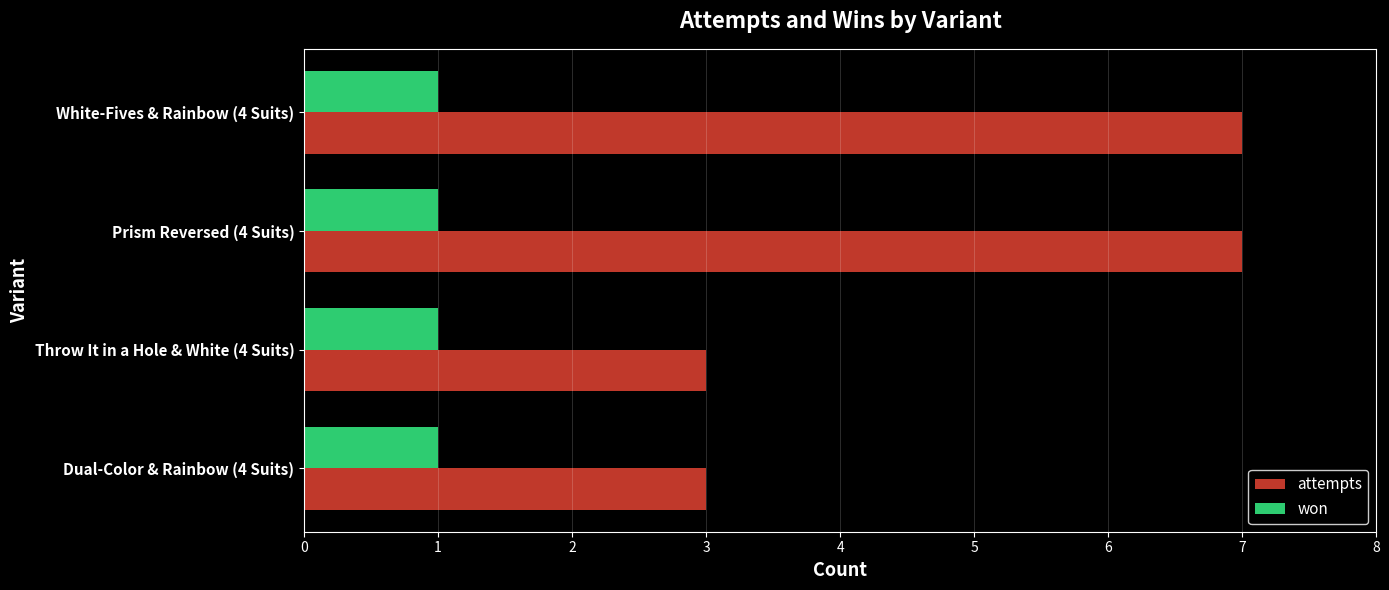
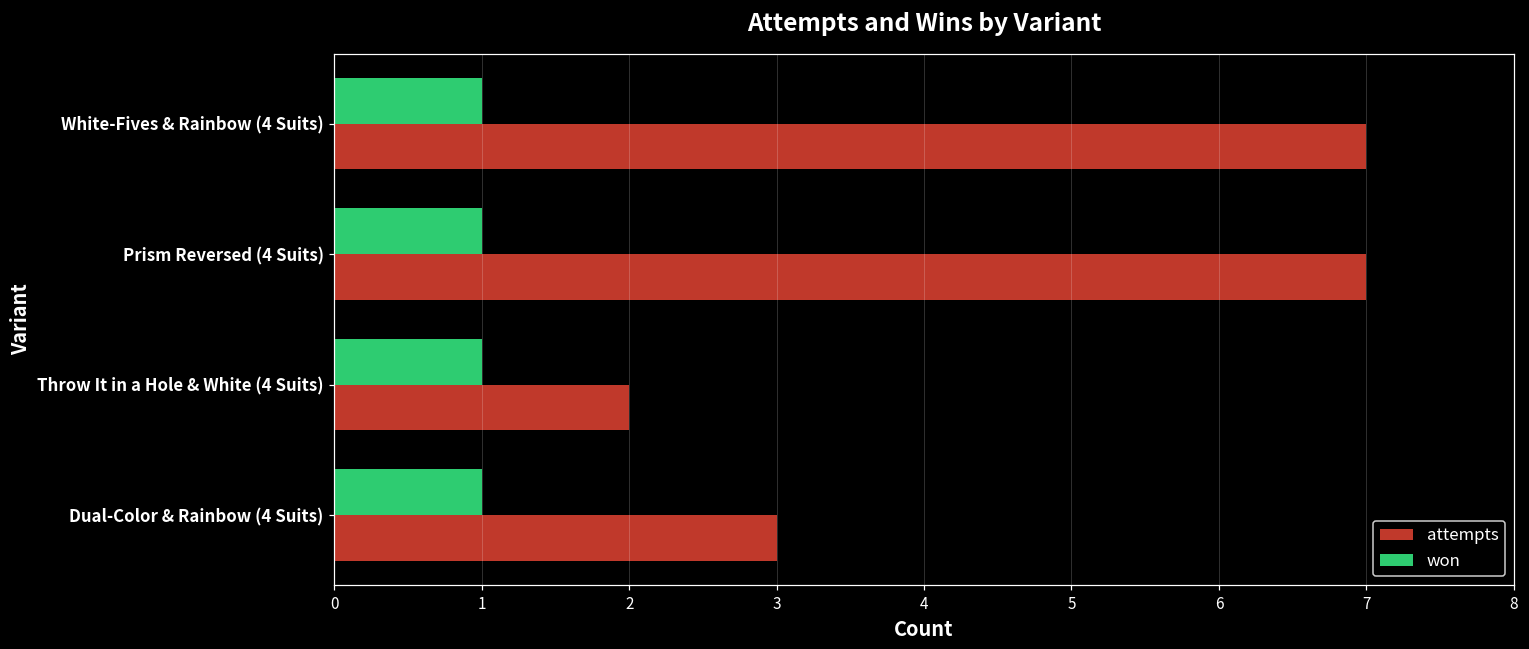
attempts, Throw It in a Hole & White (4 Suits): 3 -> 2
